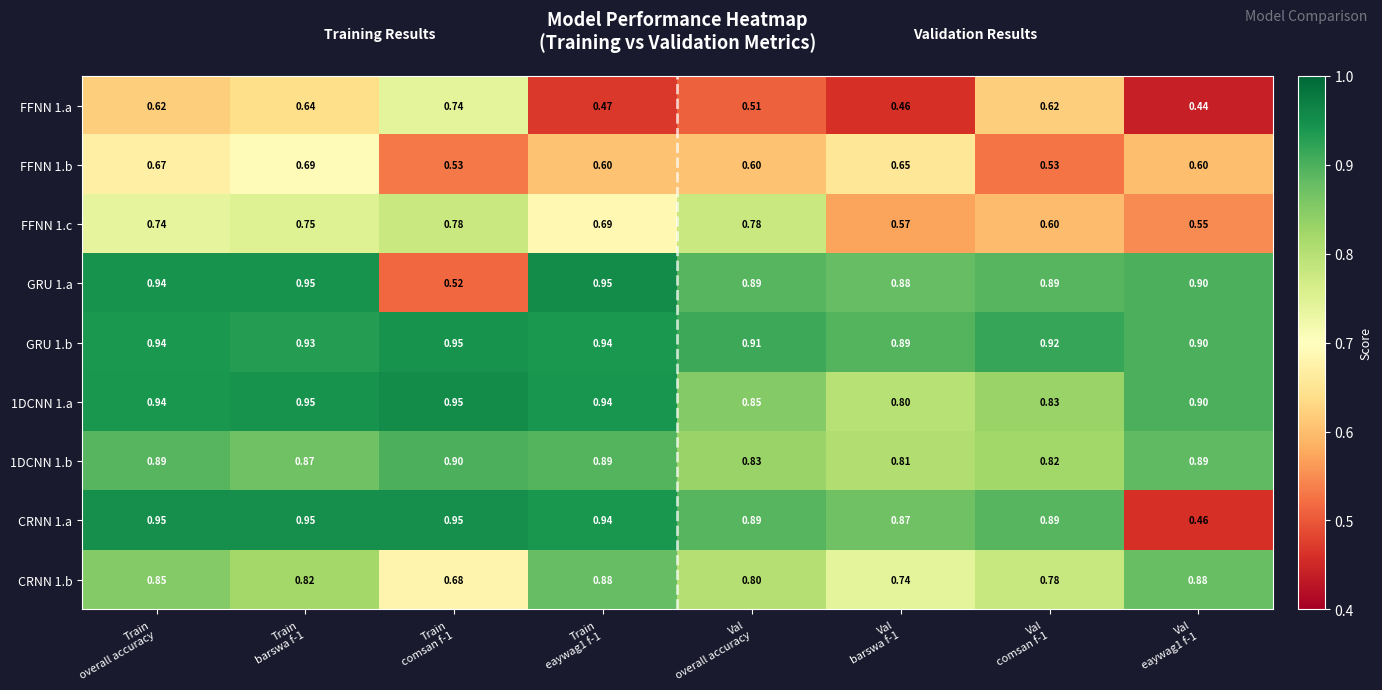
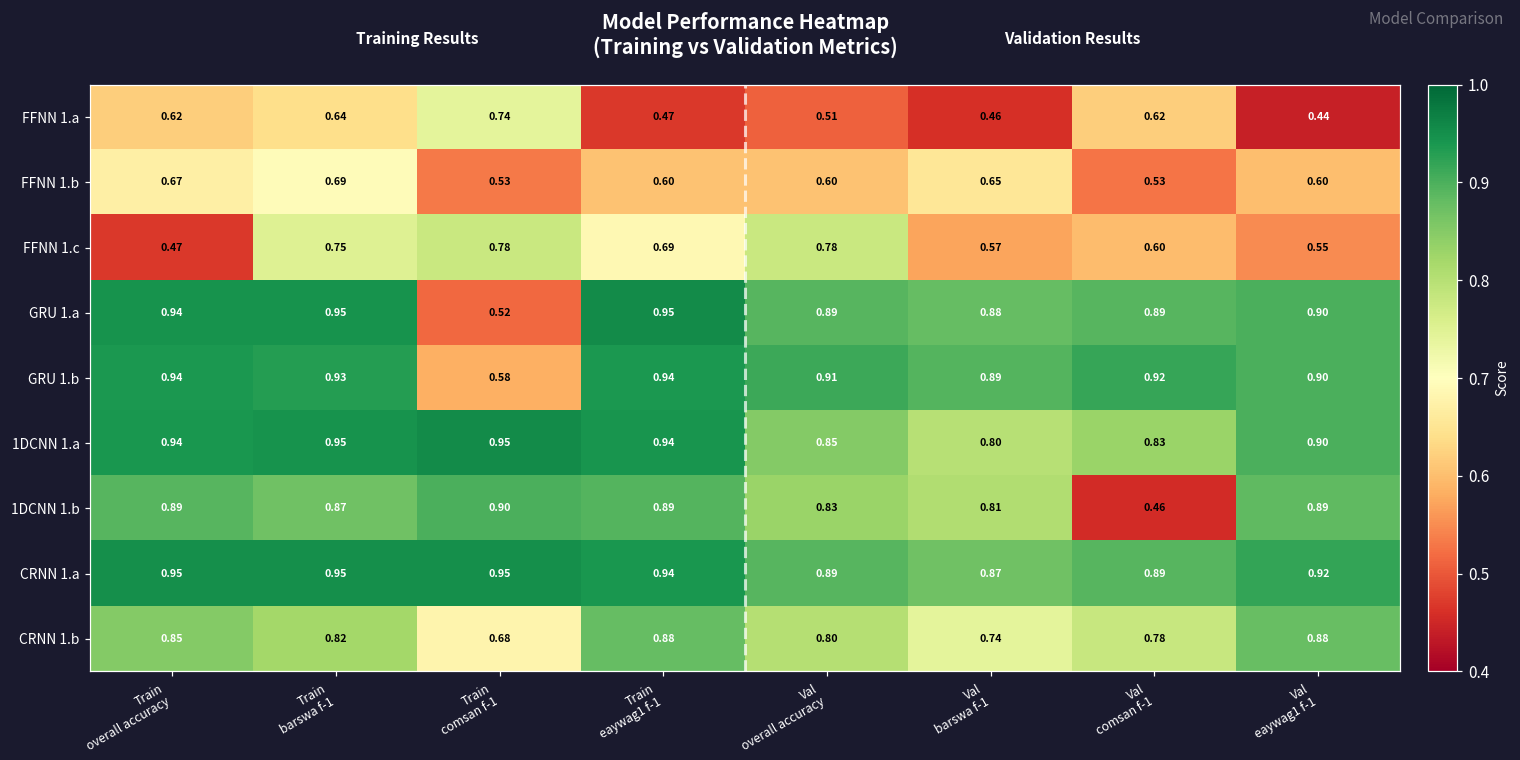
FFNN 1.c, Train overall accuracy: 0.74 -> 0.47
GRU 1.b, Train comsan f-1: 0.95 -> 0.58
1DCNN 1.b, Val comsan f-1: 0.82 -> 0.46
CRNN 1.a, Val eaywag1 f-1: 0.46 -> 0.92
